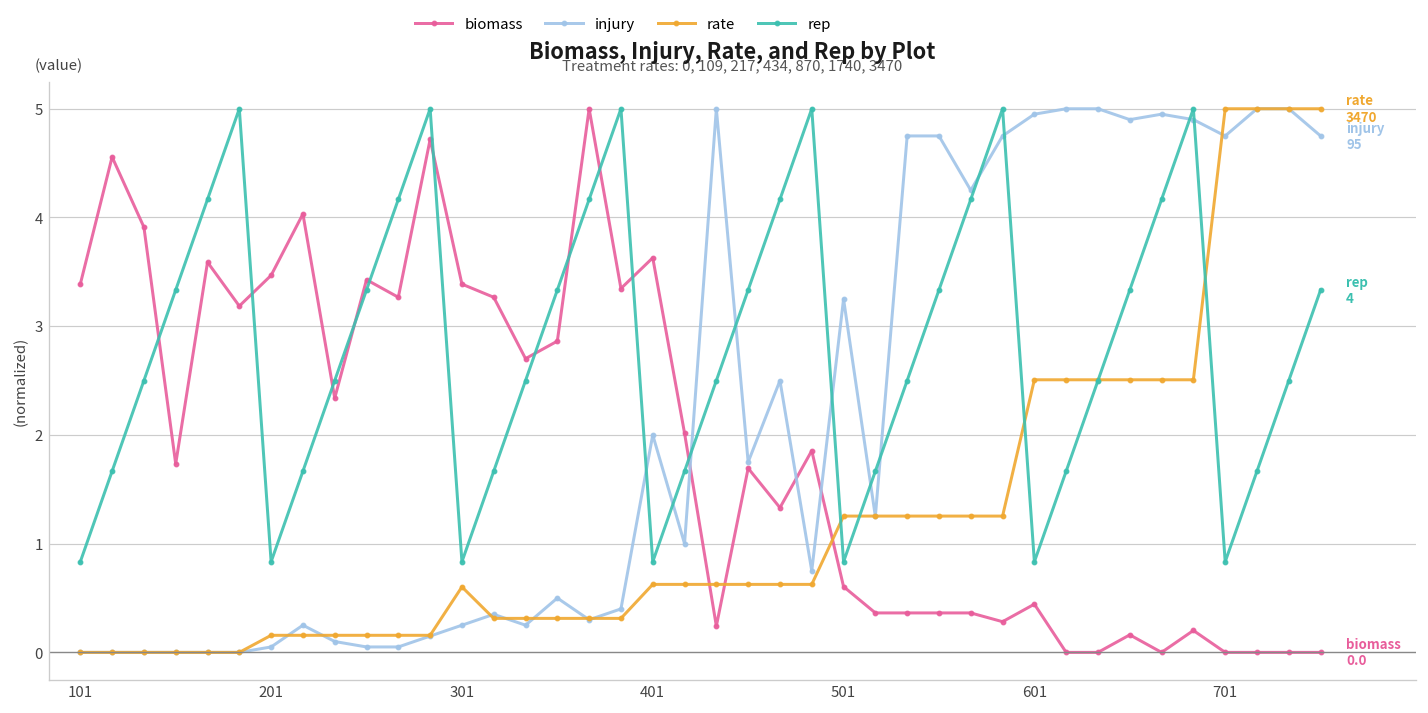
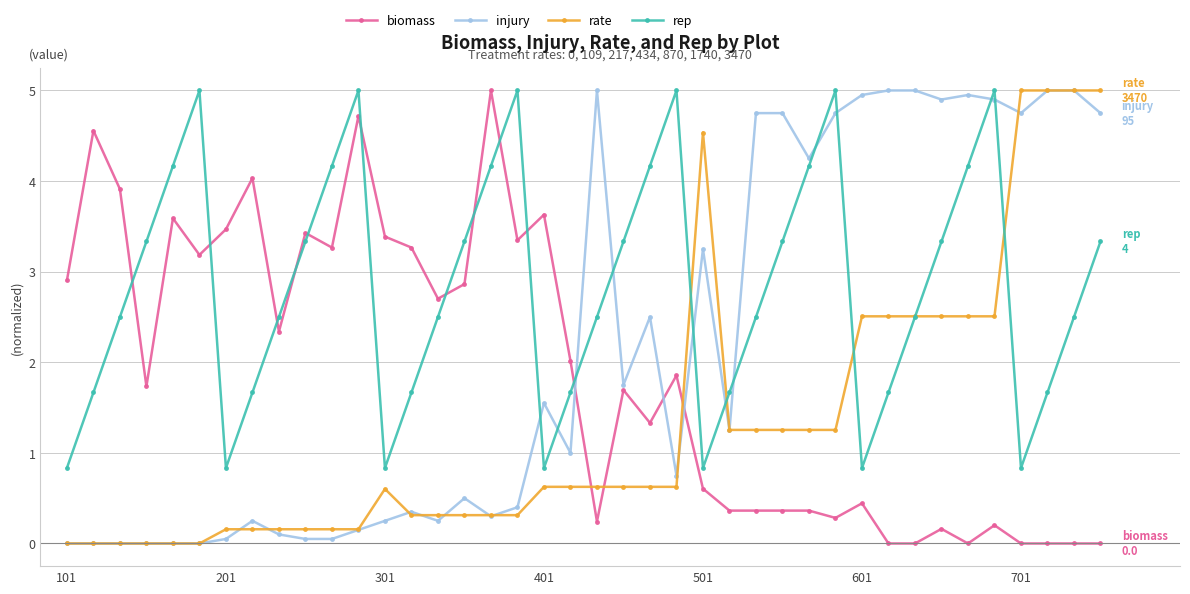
biomass, 101: 3.4 -> 2.9
injury, 401: 2.0 -> 1.6
rate, 501: 1.3 -> 4.5
